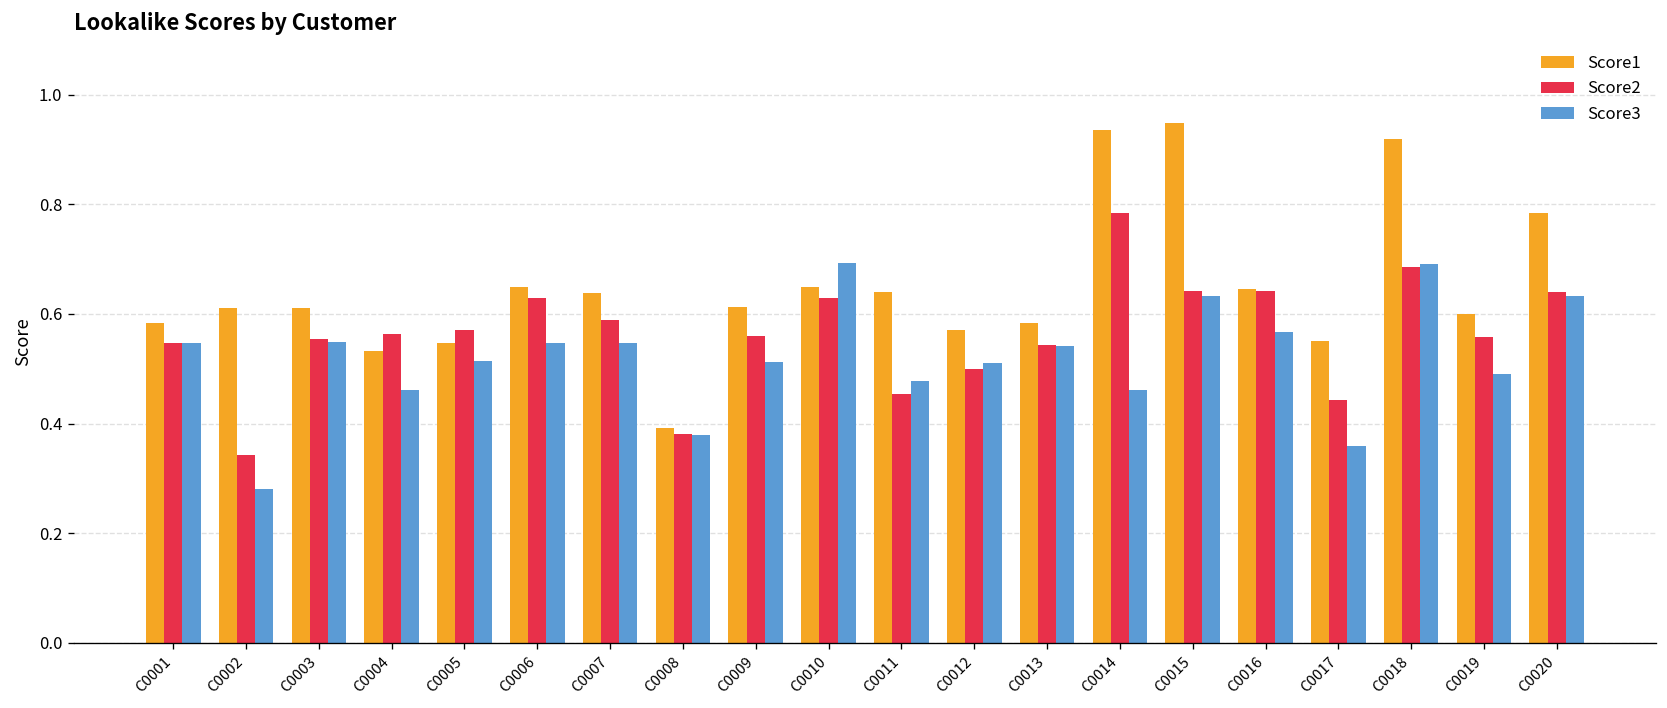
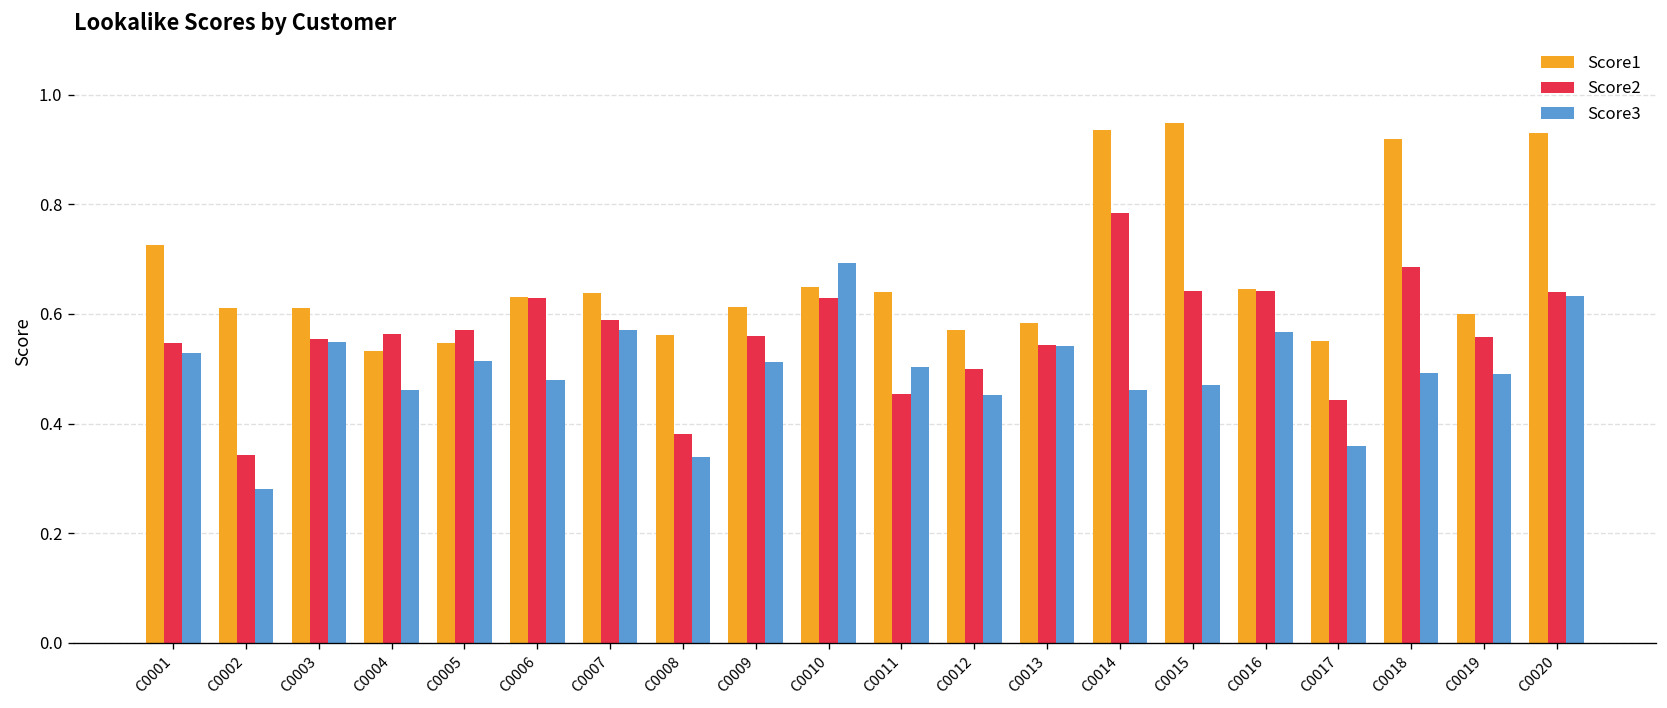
Score1, C0001: 0.58 -> 0.73
Score3, C0001: 0.55 -> 0.53
Score1, C0006: 0.65 -> 0.63
Score3, C0006: 0.55 -> 0.48
Score3, C0007: 0.55 -> 0.57
Score1, C0008: 0.39 -> 0.56
Score3, C0008: 0.38 -> 0.34
Score3, C0011: 0.48 -> 0.50
Score3, C0012: 0.51 -> 0.45
Score3, C0015: 0.63 -> 0.47
Score3, C0018: 0.69 -> 0.49
Score1, C0020: 0.78 -> 0.93
